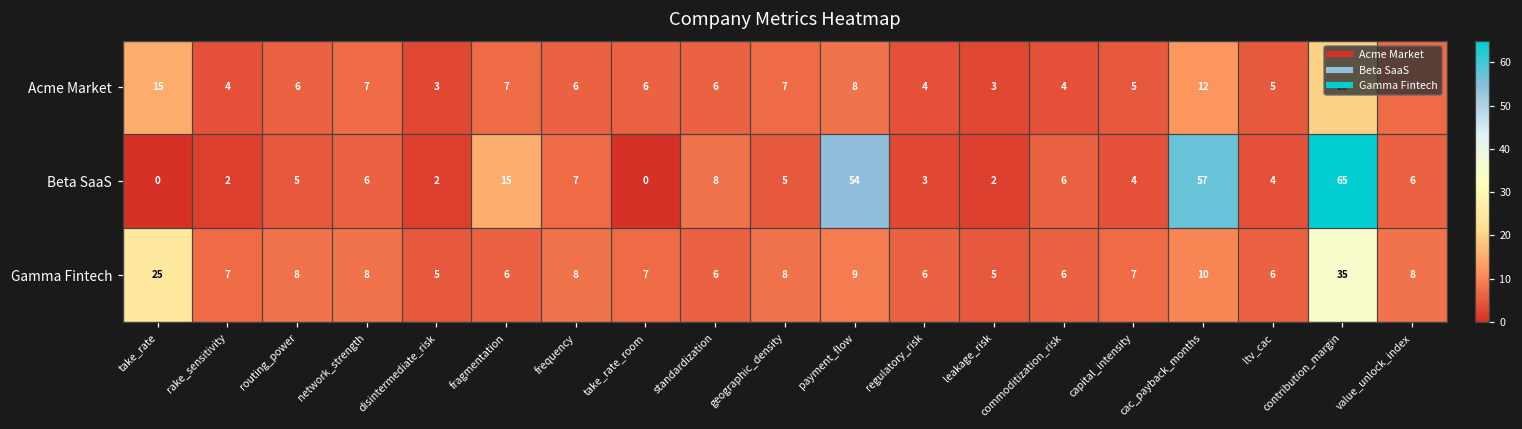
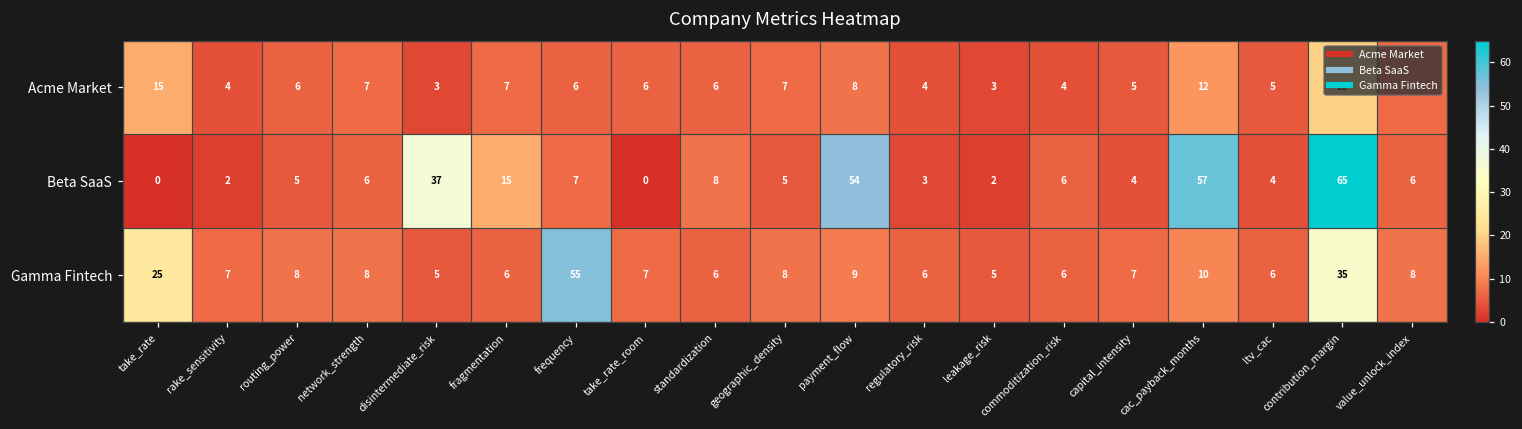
Beta SaaS, disintermediate_risk: 2 -> 37
Gamma Fintech, frequency: 8 -> 55
